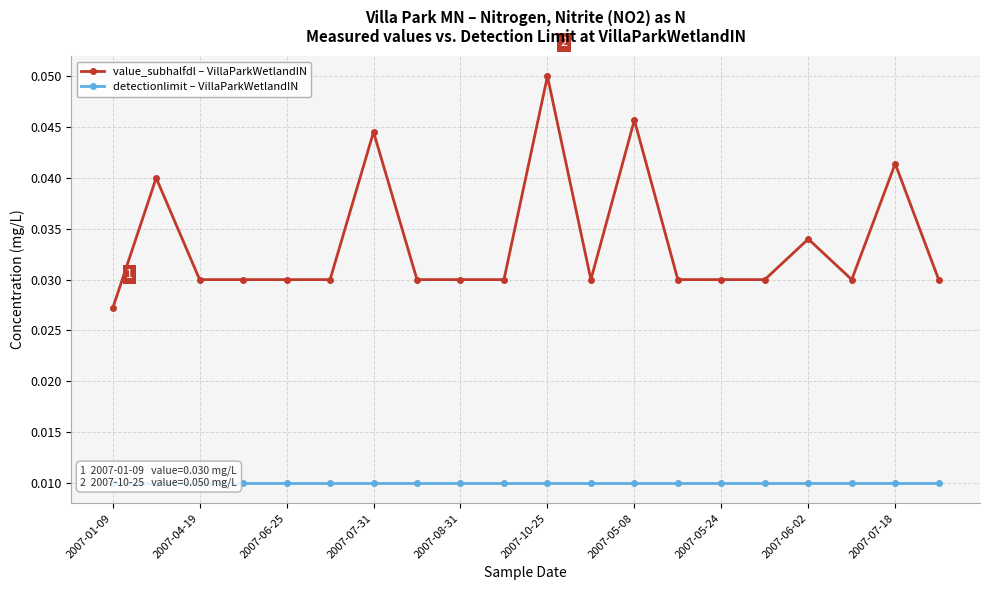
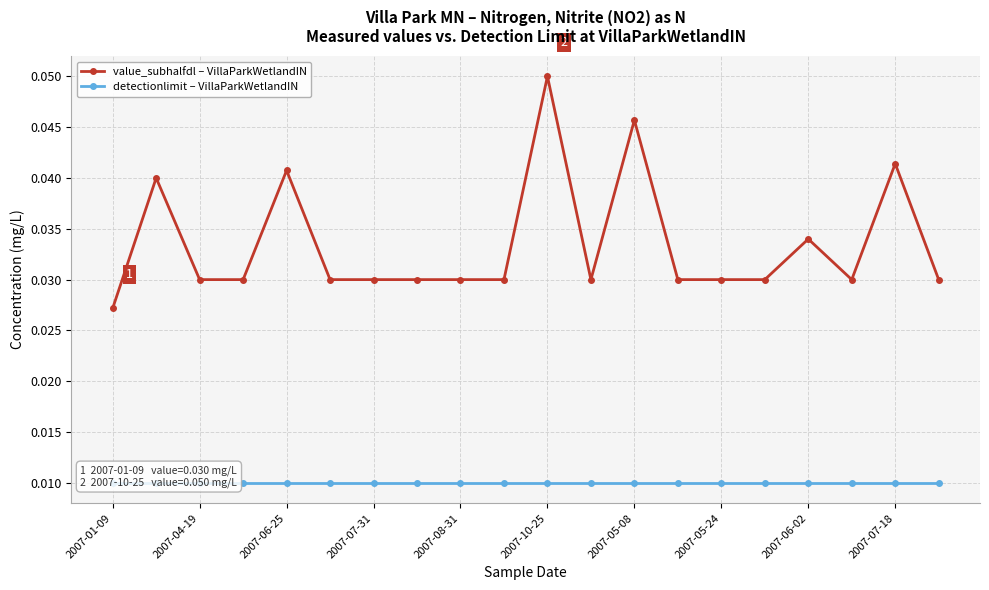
value_subhalfdl – VillaParkWetlandIN, 2007-06-25: 0.0300 -> 0.0407
value_subhalfdl – VillaParkWetlandIN, 2007-07-31: 0.0445 -> 0.0300
